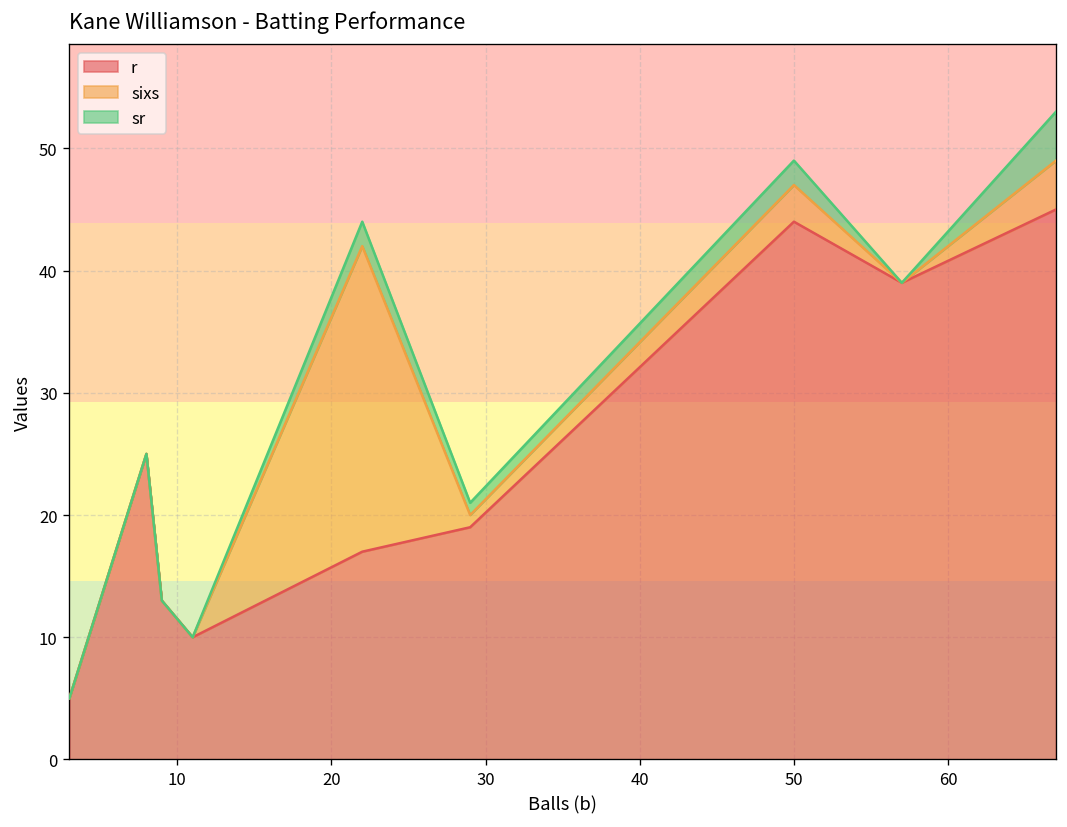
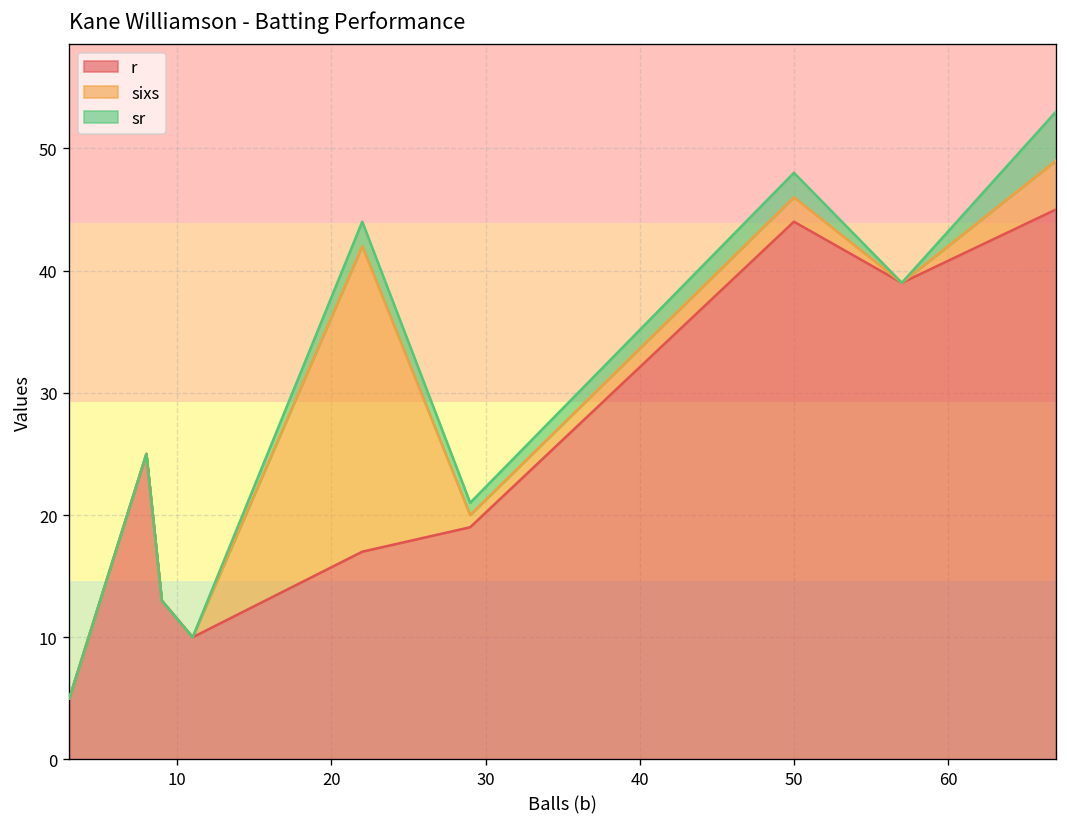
sixs, 50: 3 -> 2
